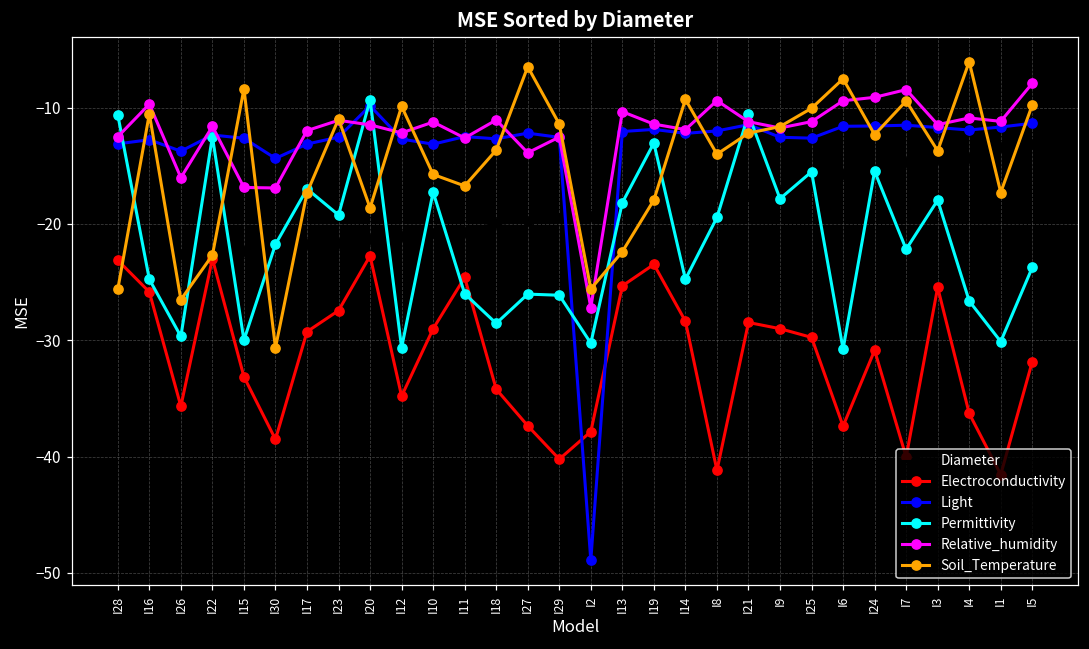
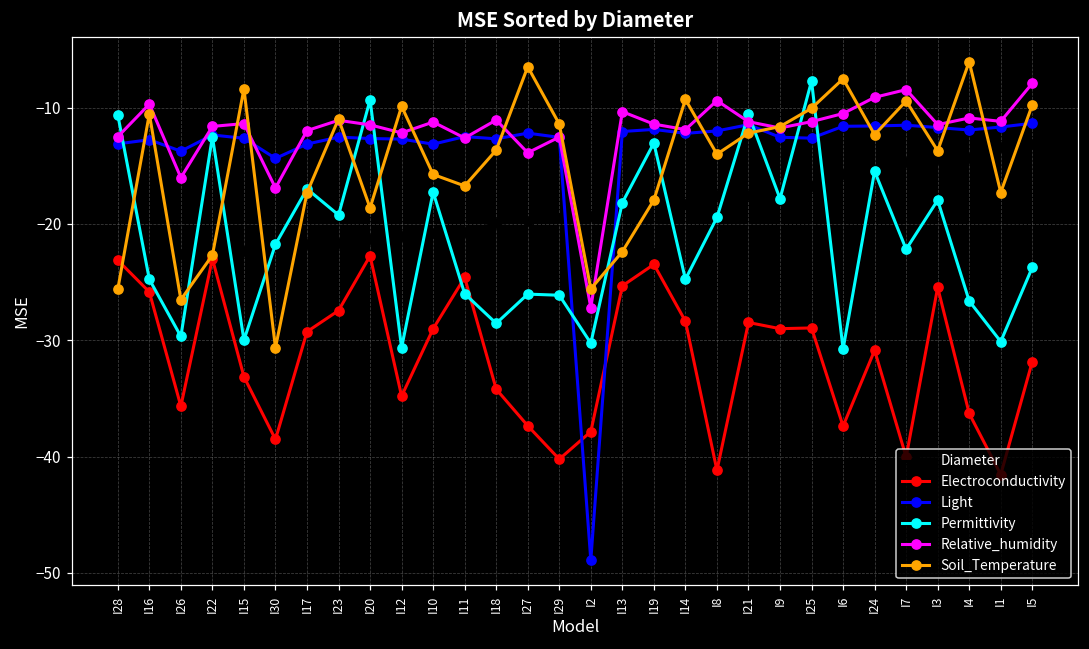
Relative_humidity, I15: -16.9 -> -11.4
Light, I20: -9.8 -> -12.7
Electroconductivity, I25: -29.7 -> -28.9
Permittivity, I25: -15.5 -> -7.7
Relative_humidity, I6: -9.4 -> -10.5
